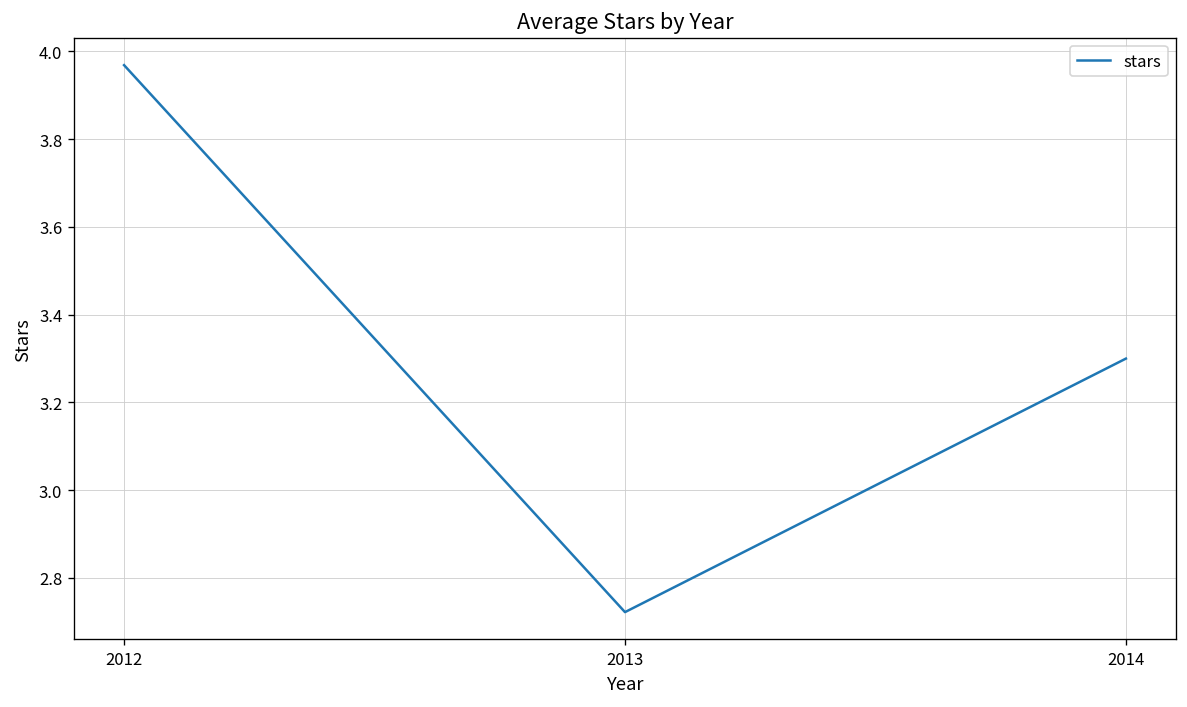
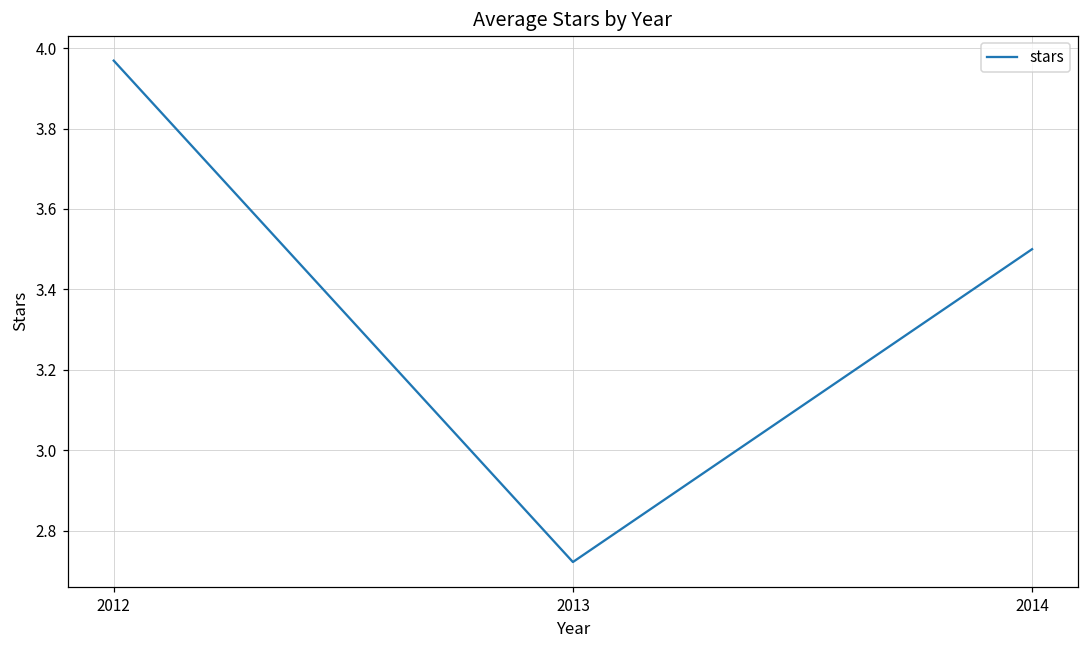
2014: 3.3 -> 3.5
